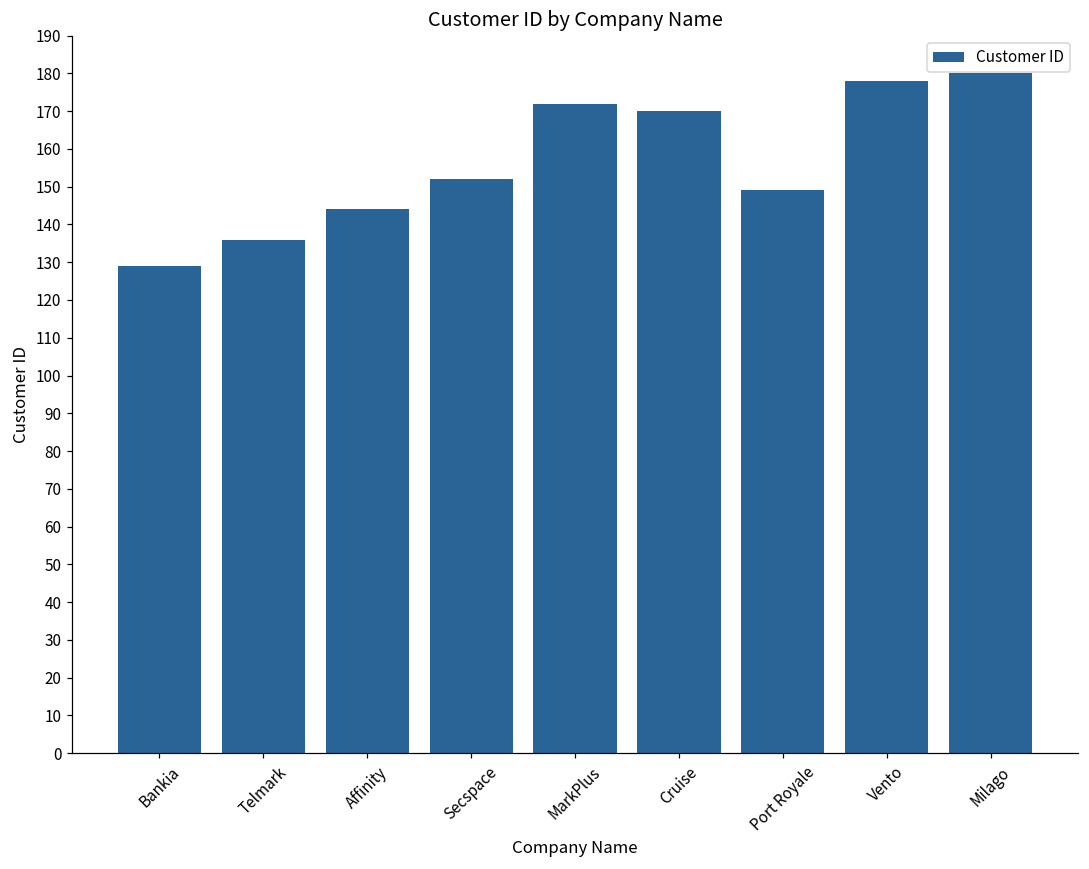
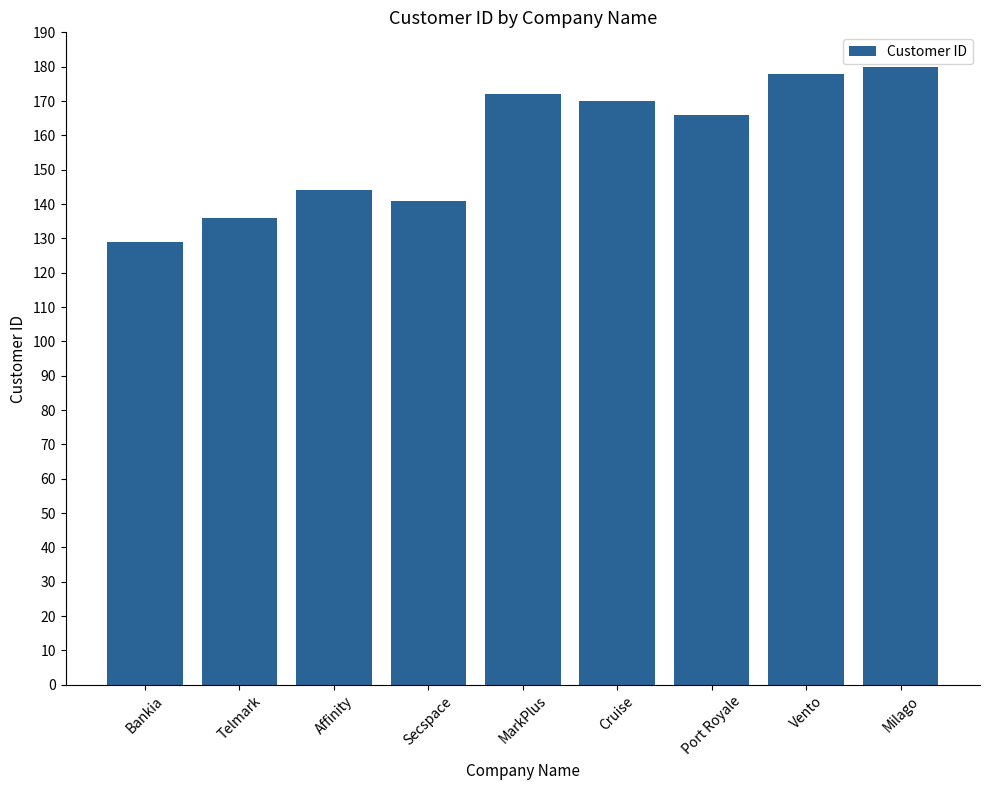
Secspace: 152 -> 141
Port Royale: 149 -> 166
